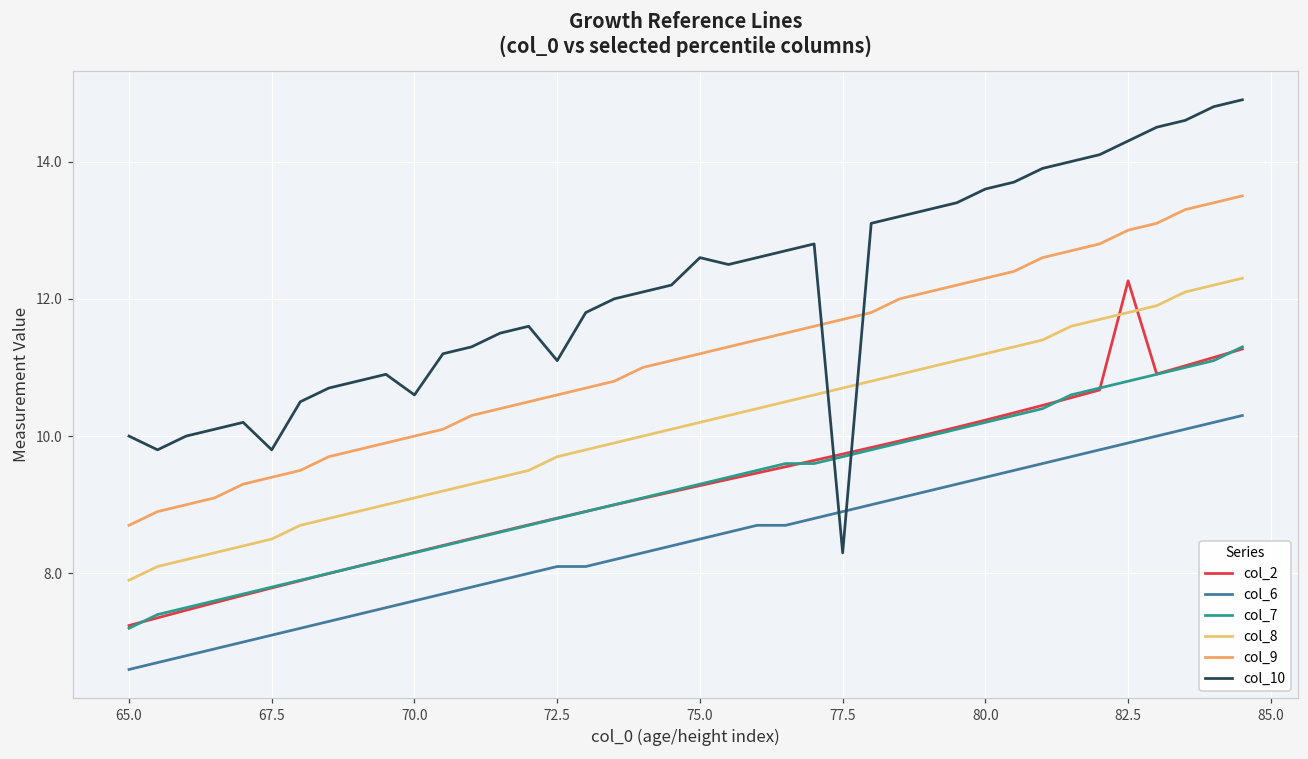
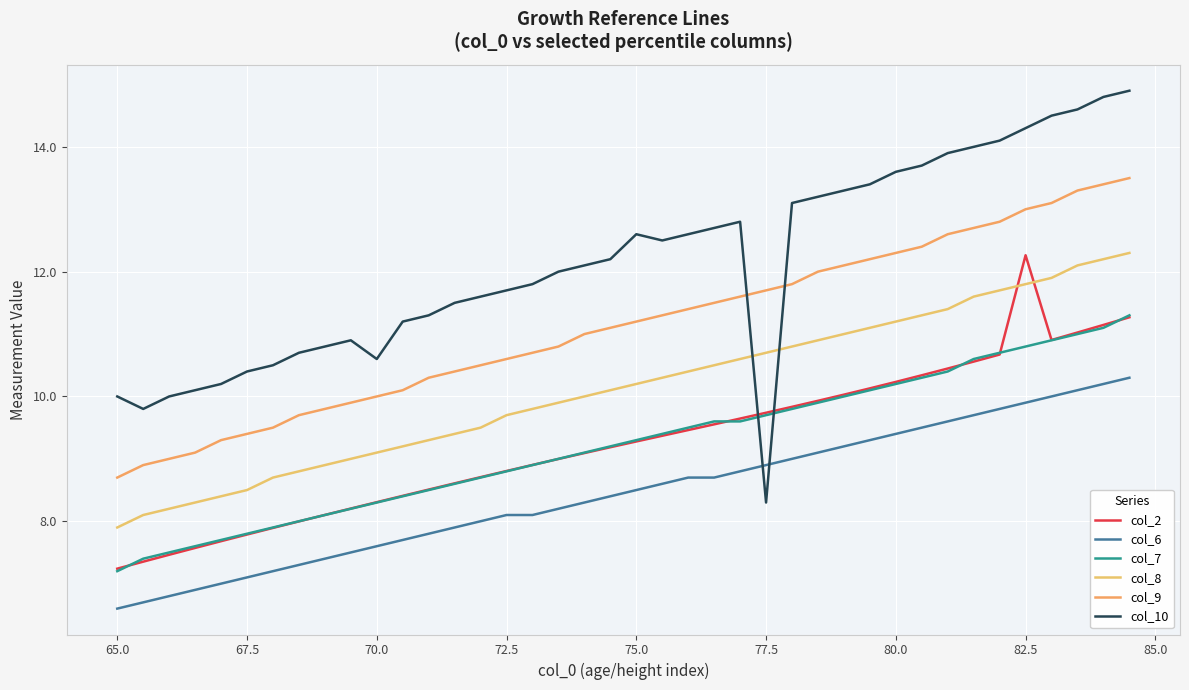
col_10, 67.5: 9.8 -> 10.4
col_10, 72.5: 11.1 -> 11.7
